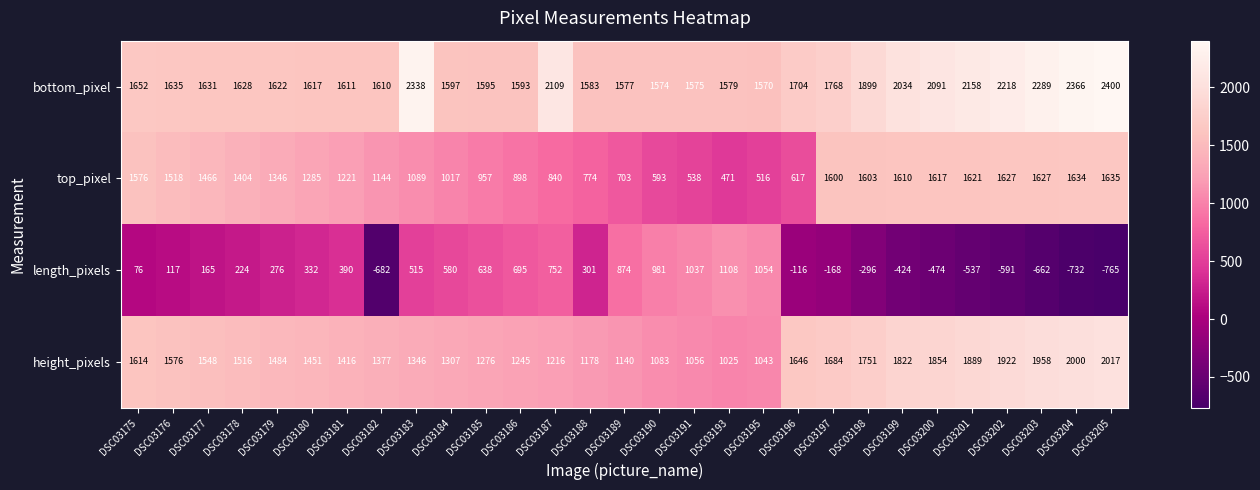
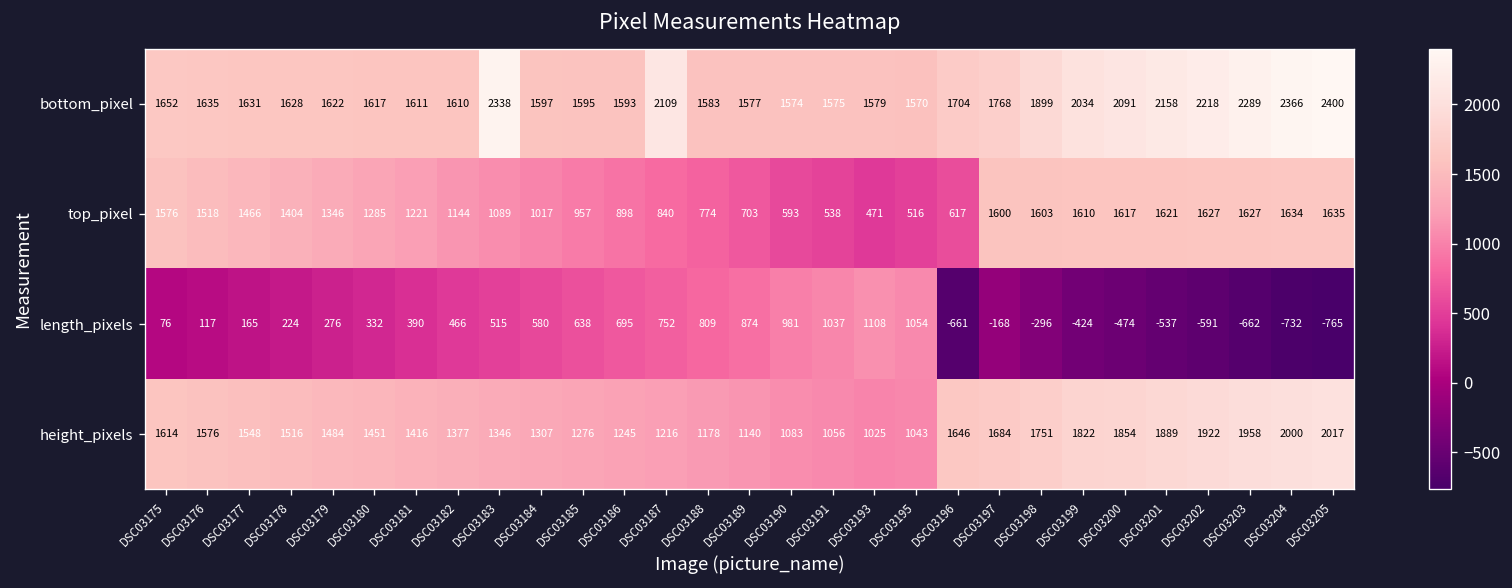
length_pixels, DSC03182: -682 -> 466
length_pixels, DSC03188: 301 -> 809
length_pixels, DSC03196: -116 -> -661
